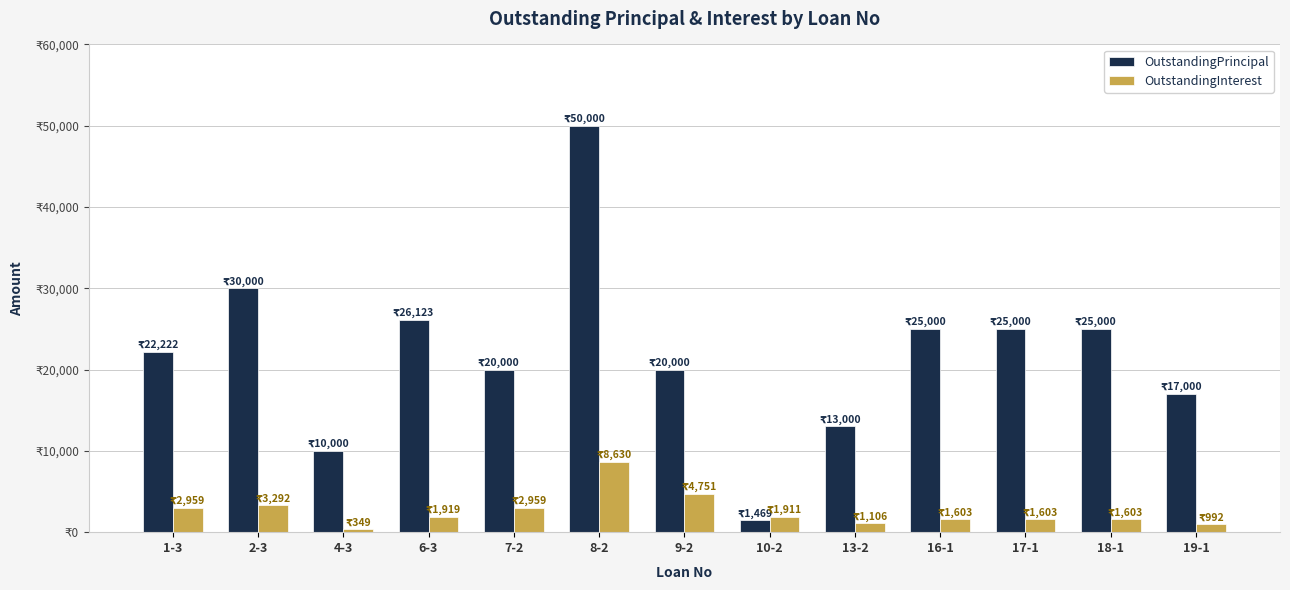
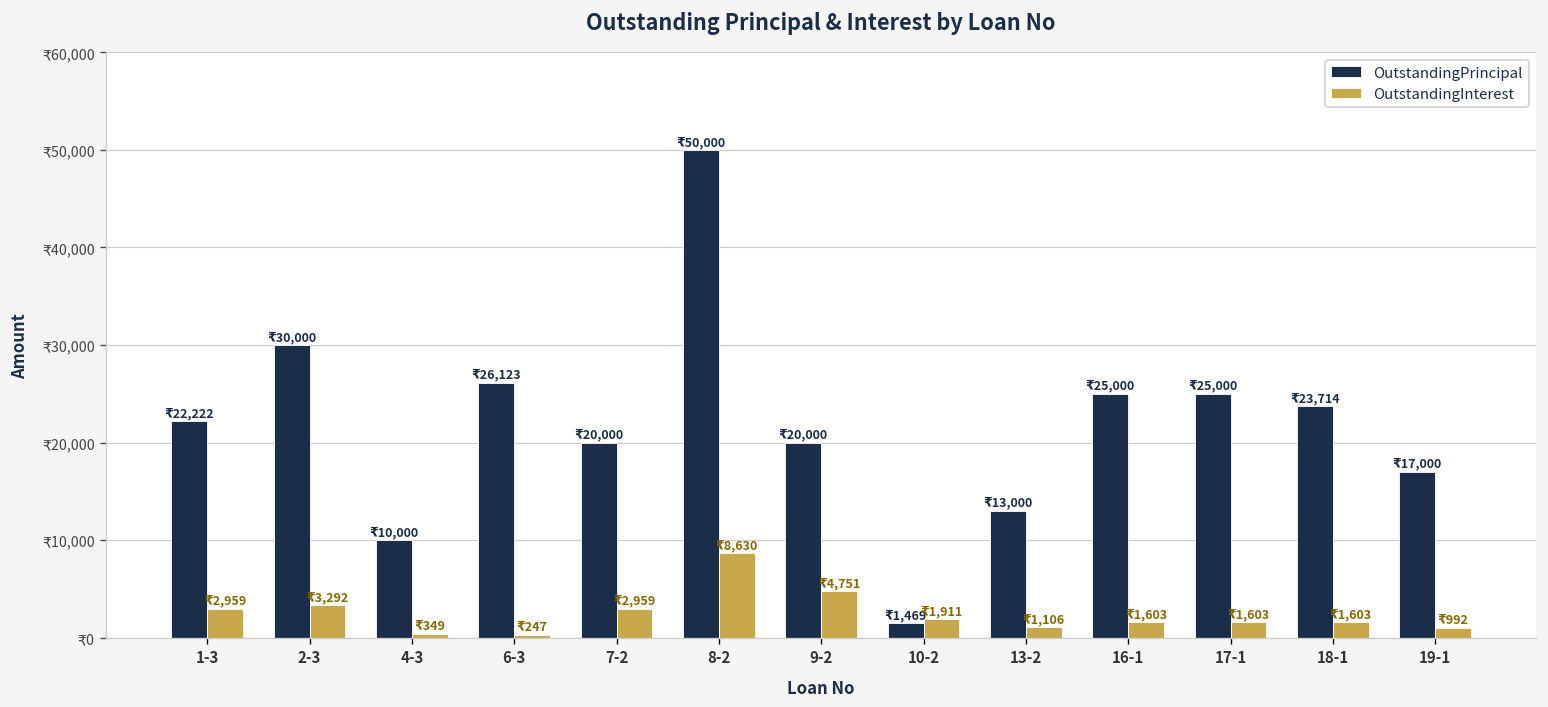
OutstandingInterest, 6-3: 1,919 -> 247
OutstandingPrincipal, 18-1: 25,000 -> 23,714
